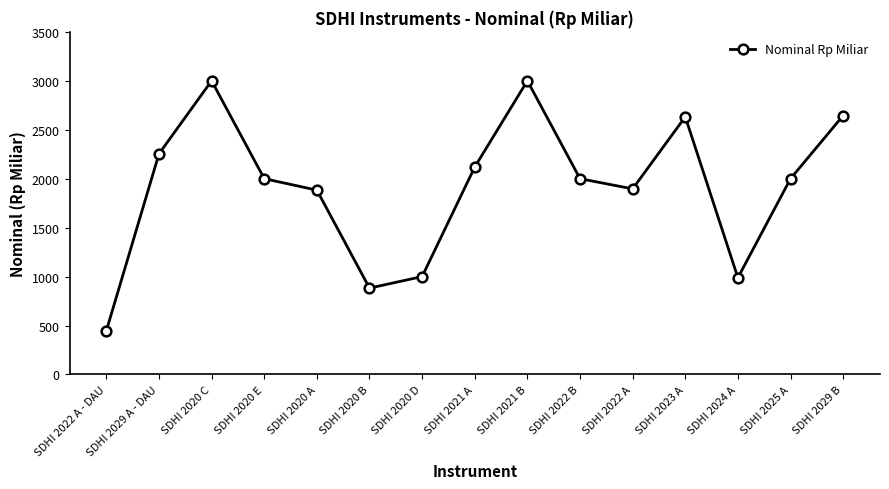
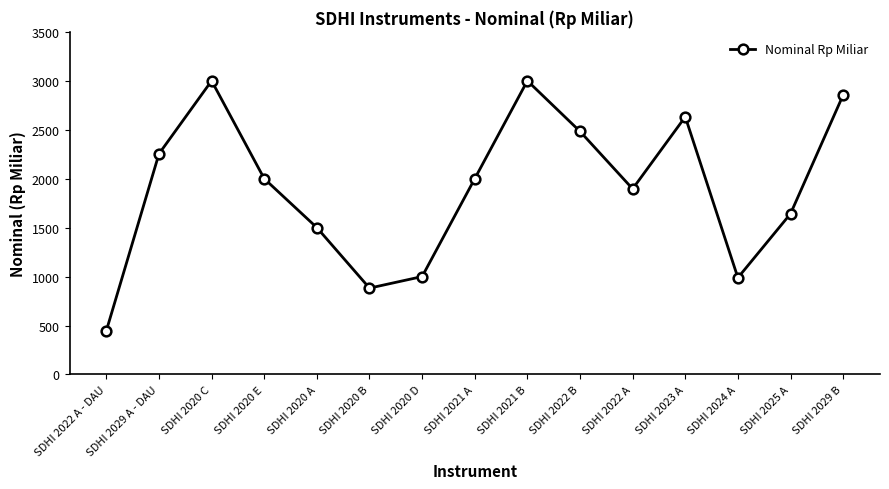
SDHI 2020 A: 1900 -> 1500
SDHI 2021 A: 2100 -> 2000
SDHI 2022 B: 2000 -> 2500
SDHI 2025 A: 2000 -> 1600
SDHI 2029 B: 2600 -> 2900
